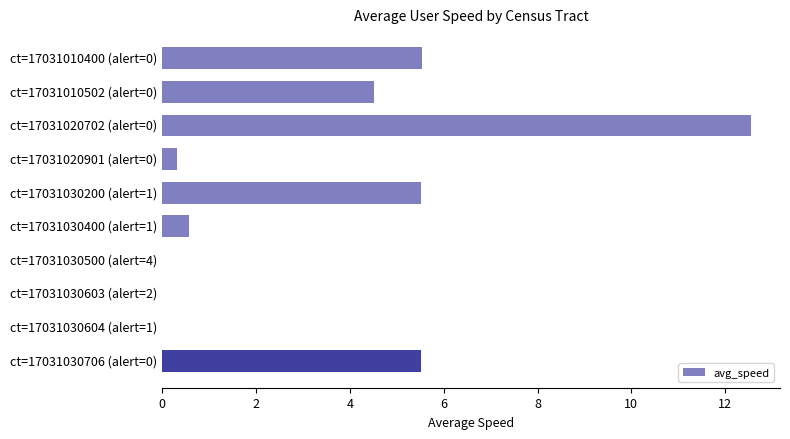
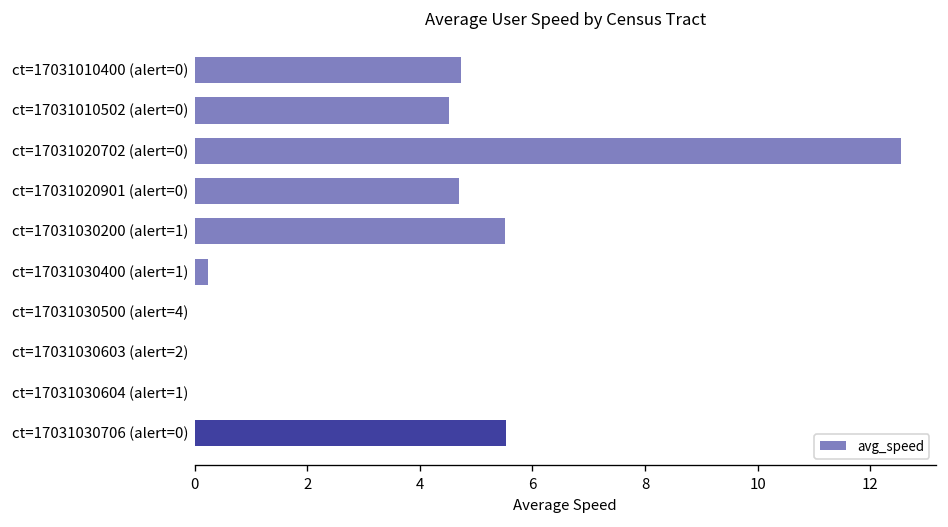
ct=17031010400 (alert=0): 5.5 -> 4.7
ct=17031020901 (alert=0): 0.3 -> 4.7
ct=17031030400 (alert=1): 0.6 -> 0.2
